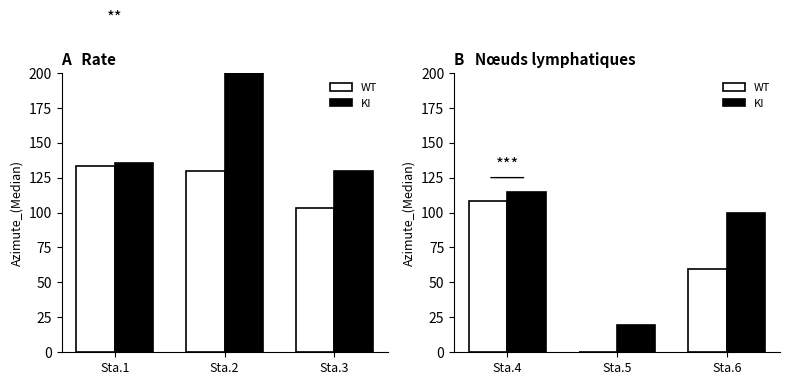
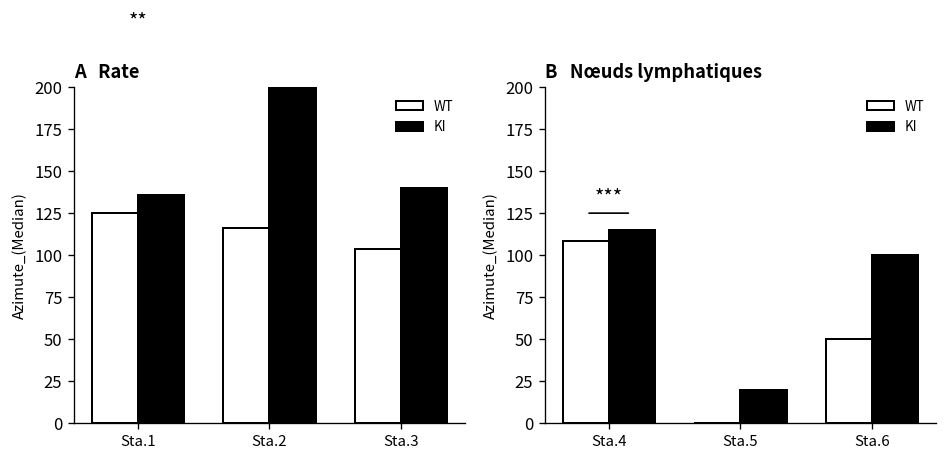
A Rate, WT, Sta.1: 134 -> 125
A Rate, WT, Sta.2: 130 -> 116
A Rate, KI, Sta.3: 130 -> 140
B Nœuds lymphatiques, WT, Sta.6: 60 -> 50
